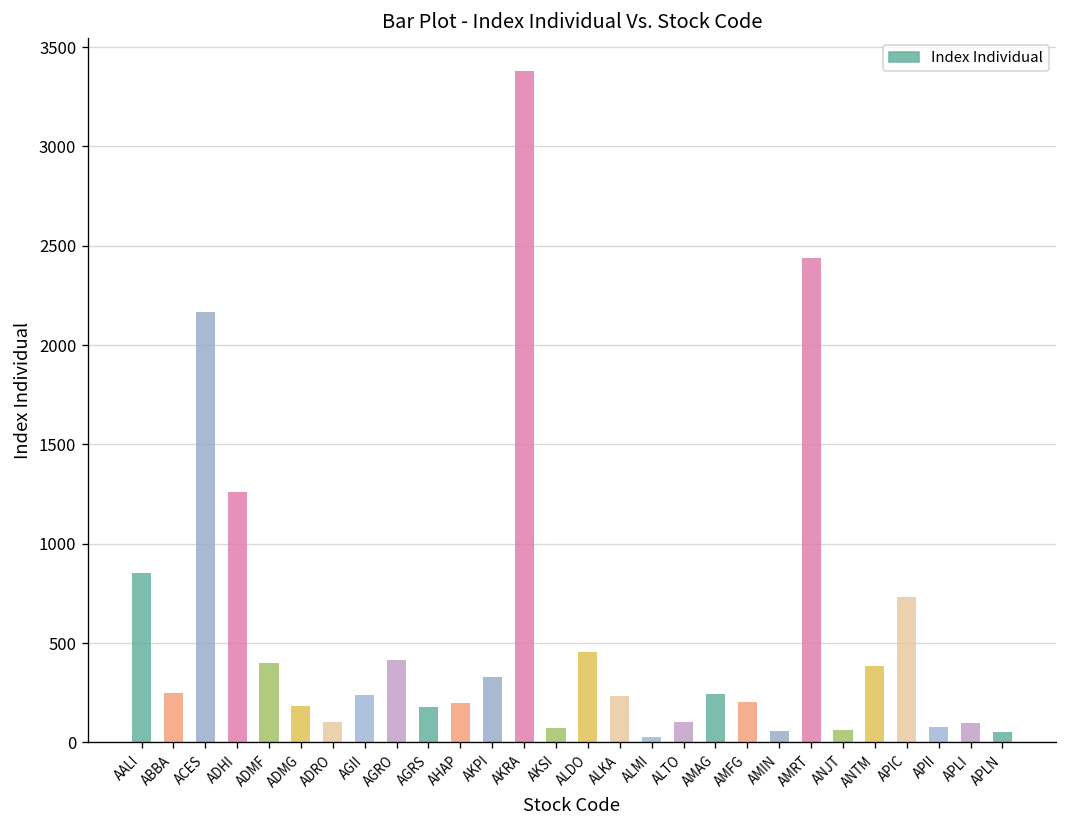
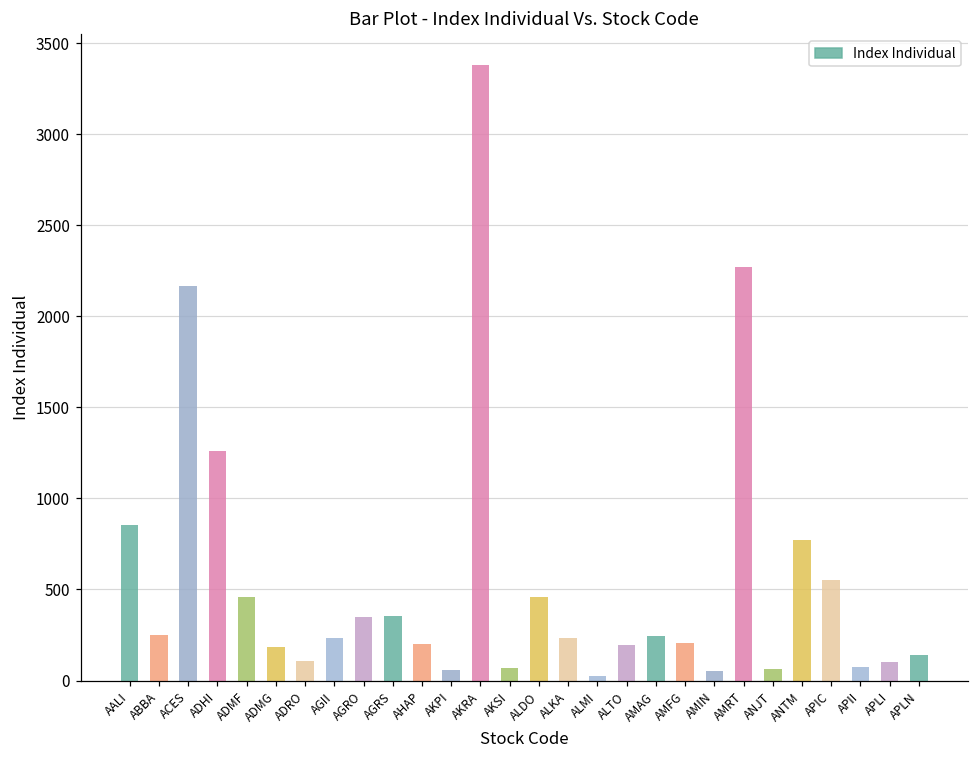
ADMF: 400 -> 460
AGRO: 420 -> 350
AGRS: 180 -> 350
AKPI: 330 -> 60
ALTO: 100 -> 190
AMRT: 2440 -> 2270
ANTM: 380 -> 770
APIC: 730 -> 550
APLN: 50 -> 140
